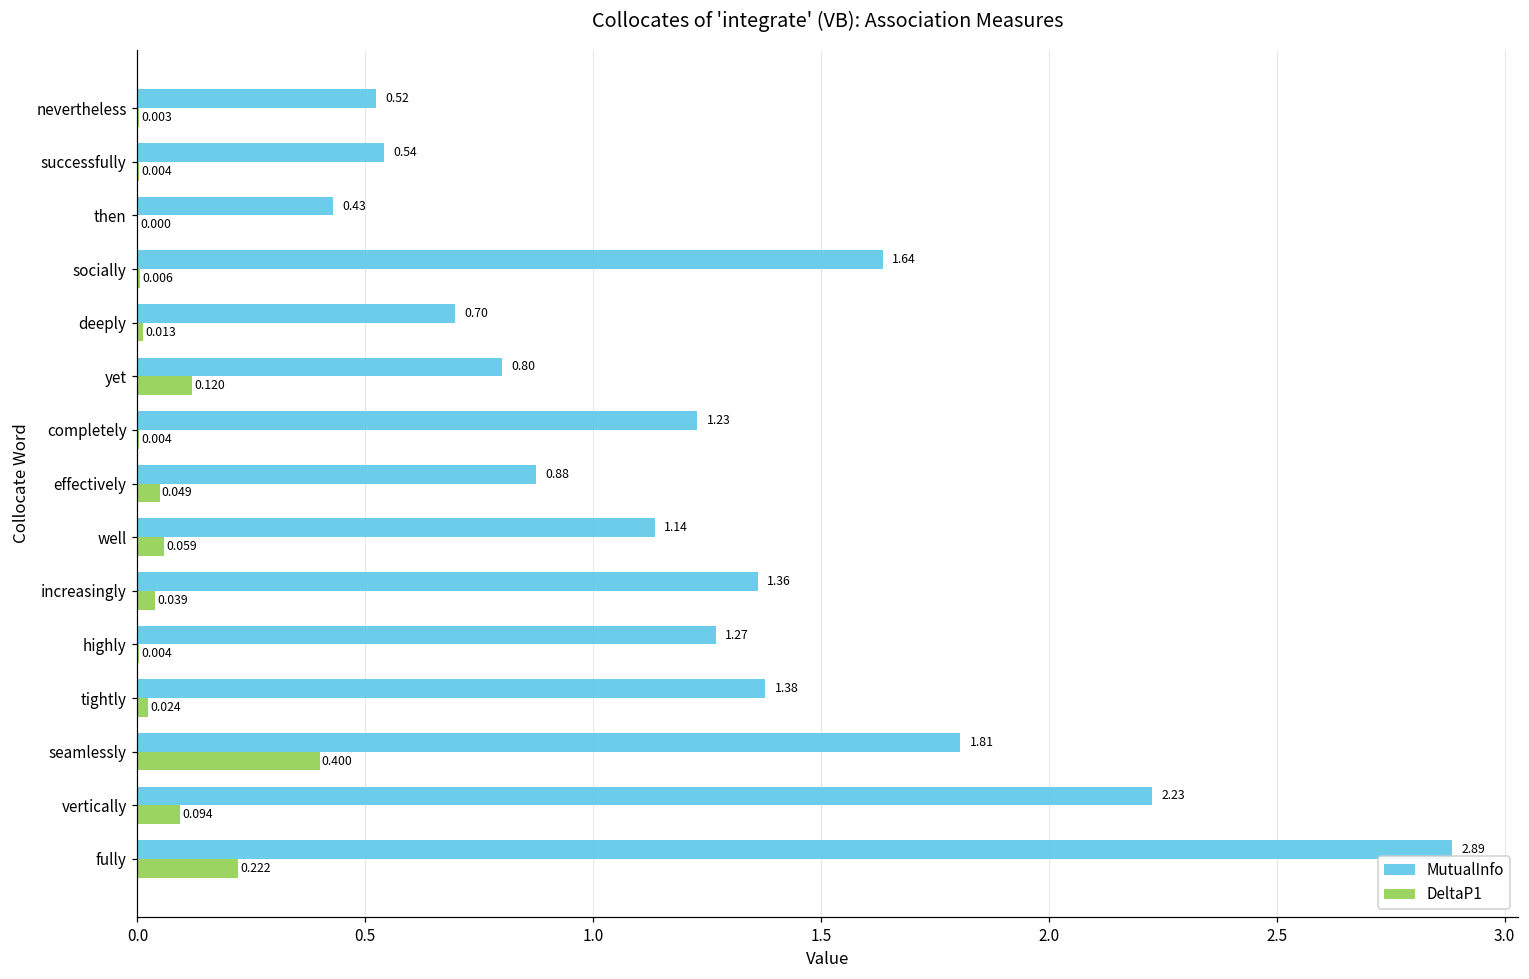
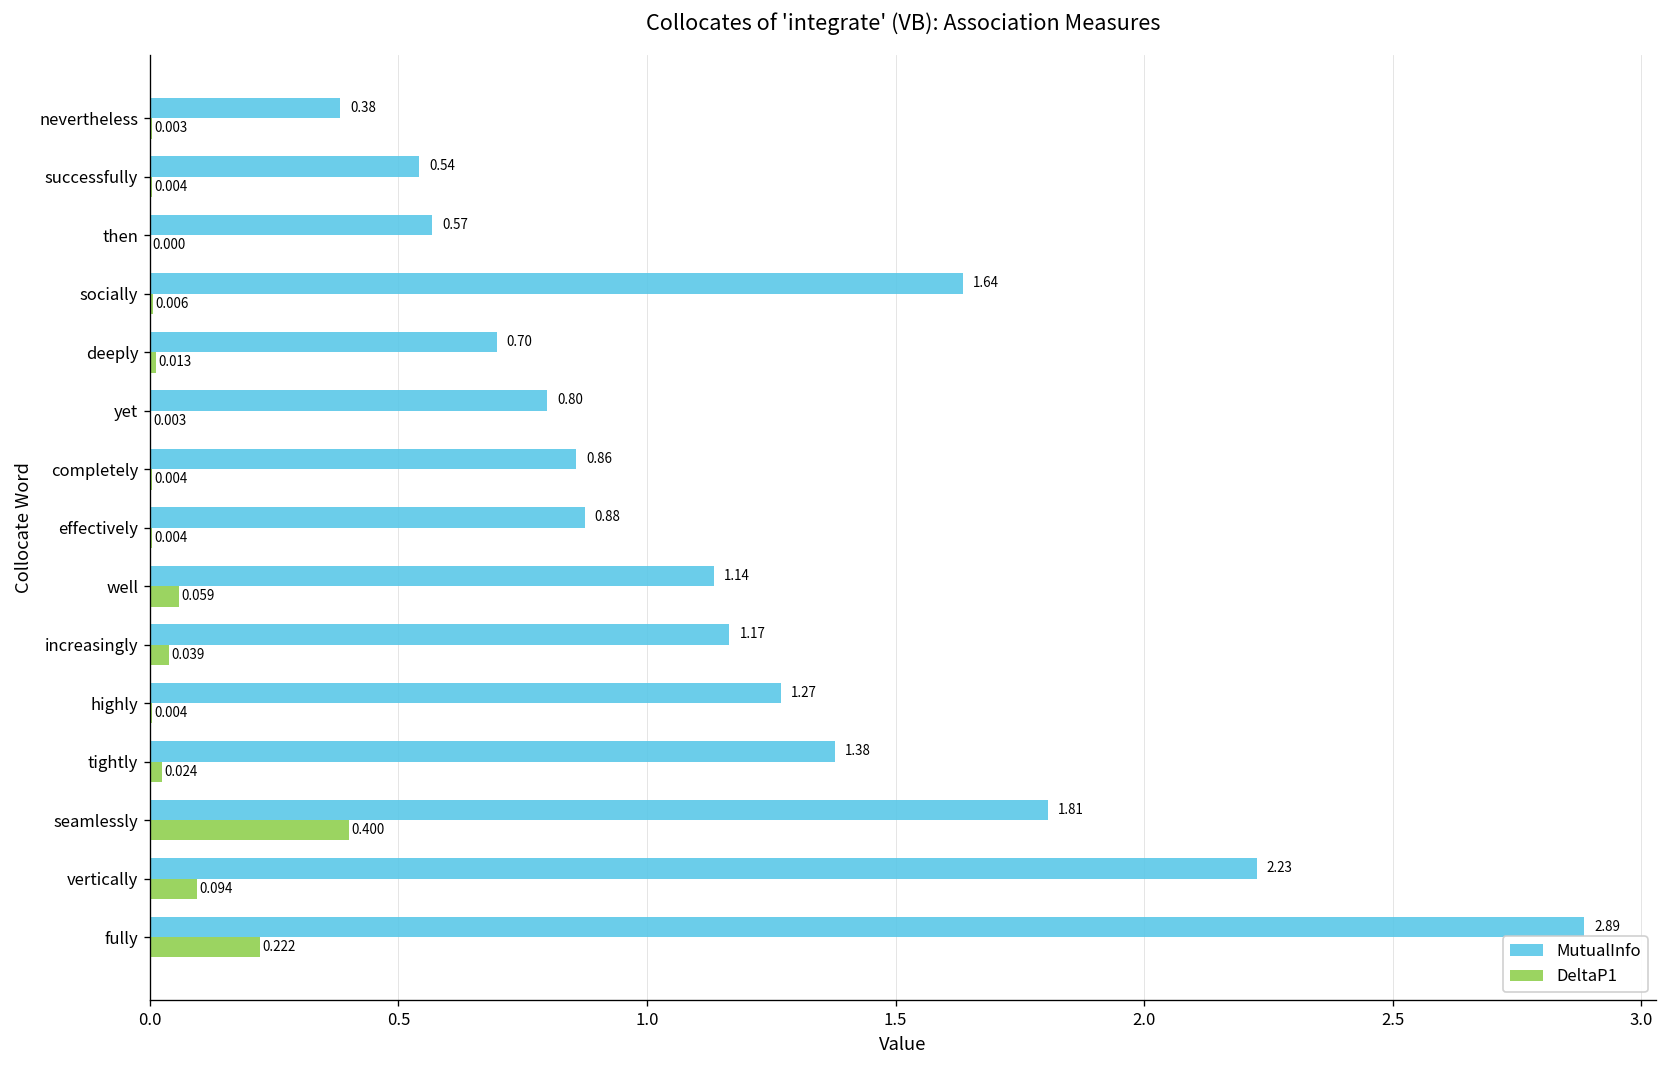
MutualInfo, nevertheless: 0.52 -> 0.38
MutualInfo, then: 0.43 -> 0.57
DeltaP1, yet: 0.120 -> 0.003
MutualInfo, completely: 1.23 -> 0.86
DeltaP1, effectively: 0.049 -> 0.004
MutualInfo, increasingly: 1.36 -> 1.17
